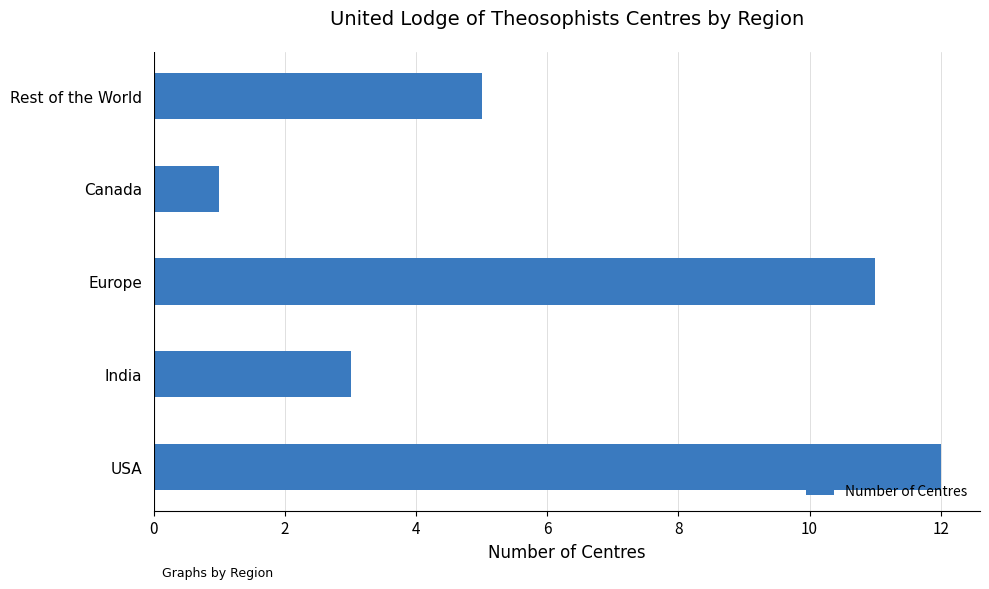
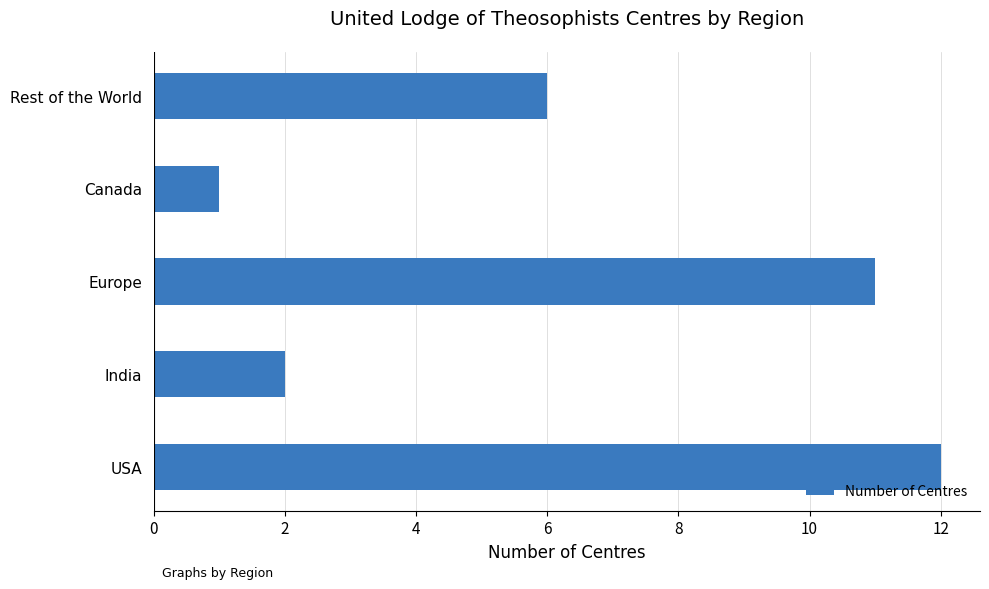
Rest of the World: 5 -> 6
India: 3 -> 2
